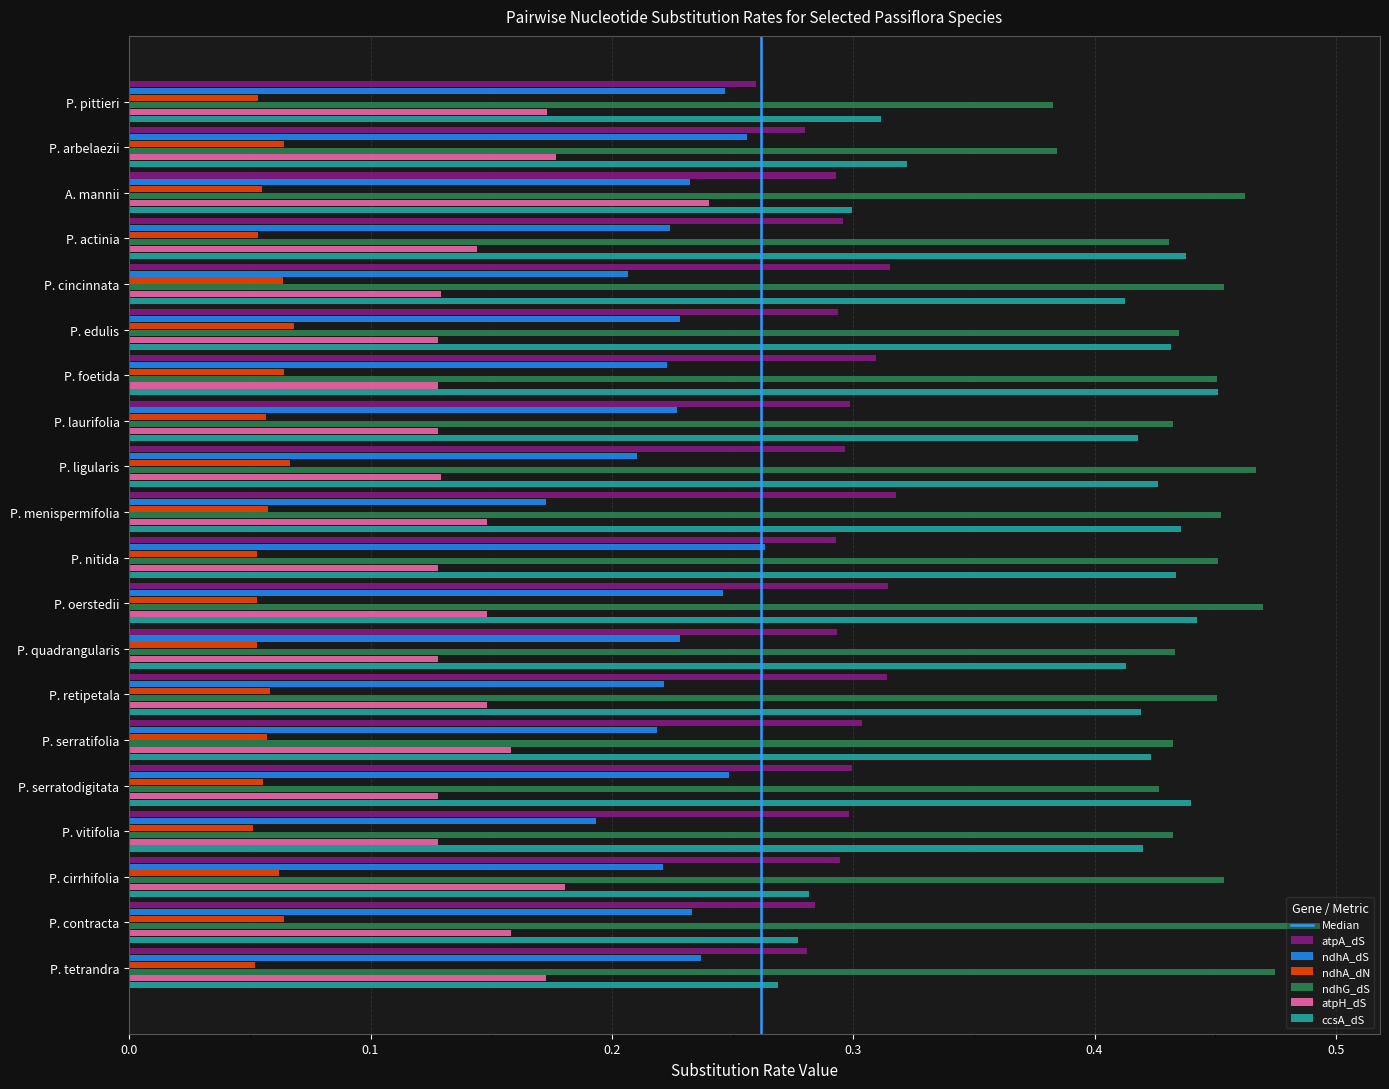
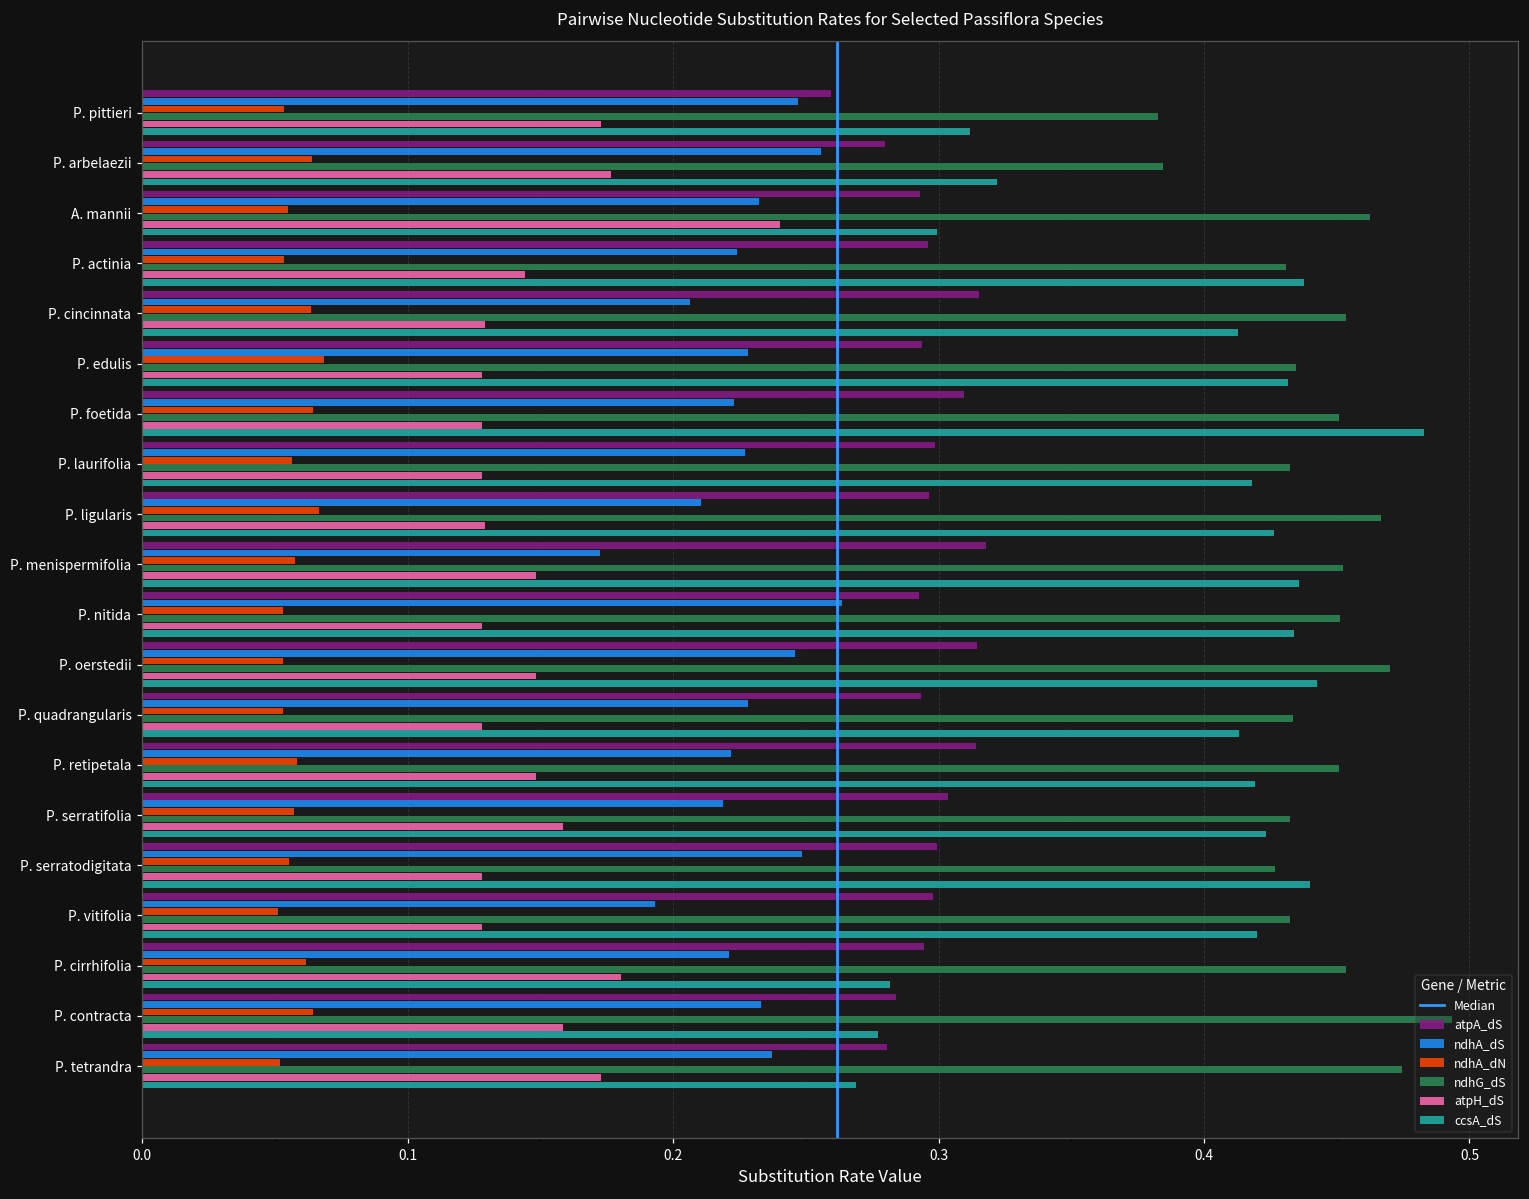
ccsA_dS, P. foetida: 0.451 -> 0.483
